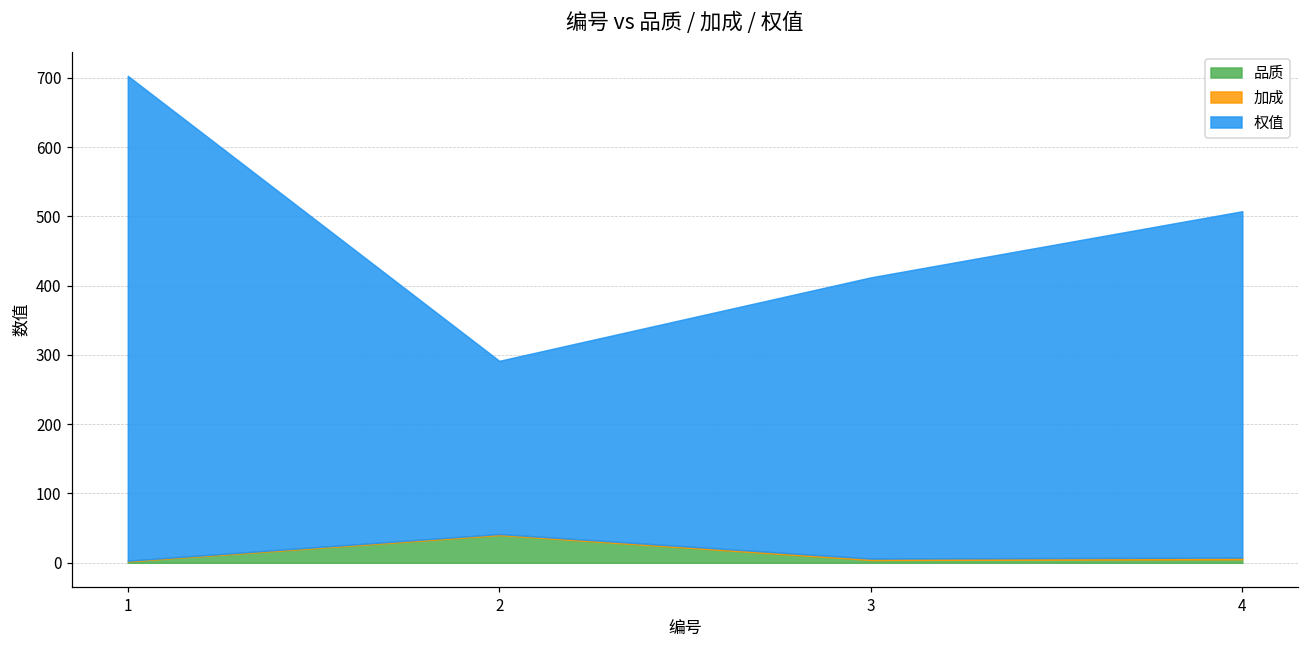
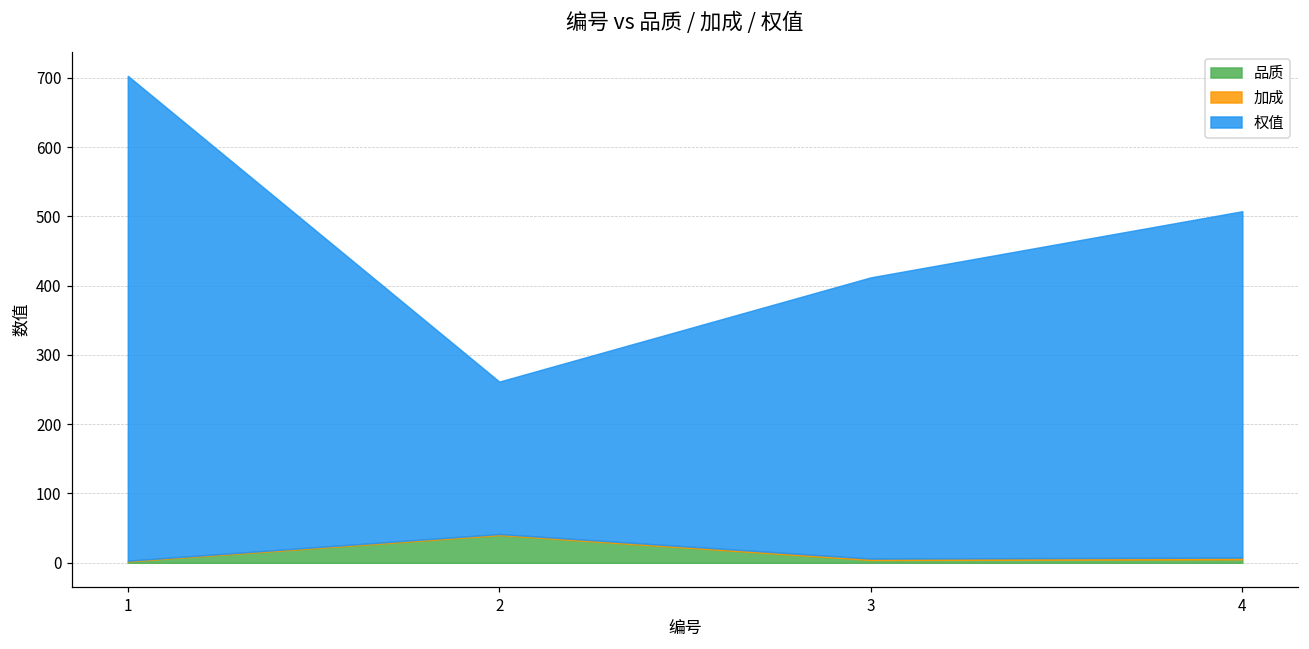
权值, 2: 250 -> 220
